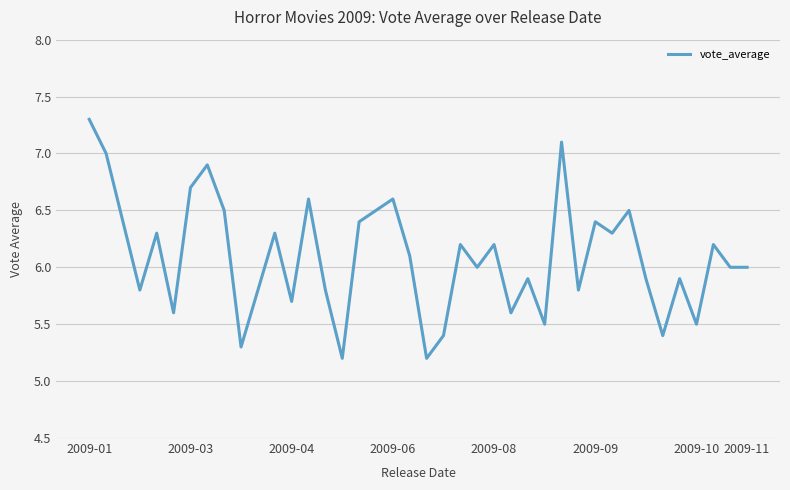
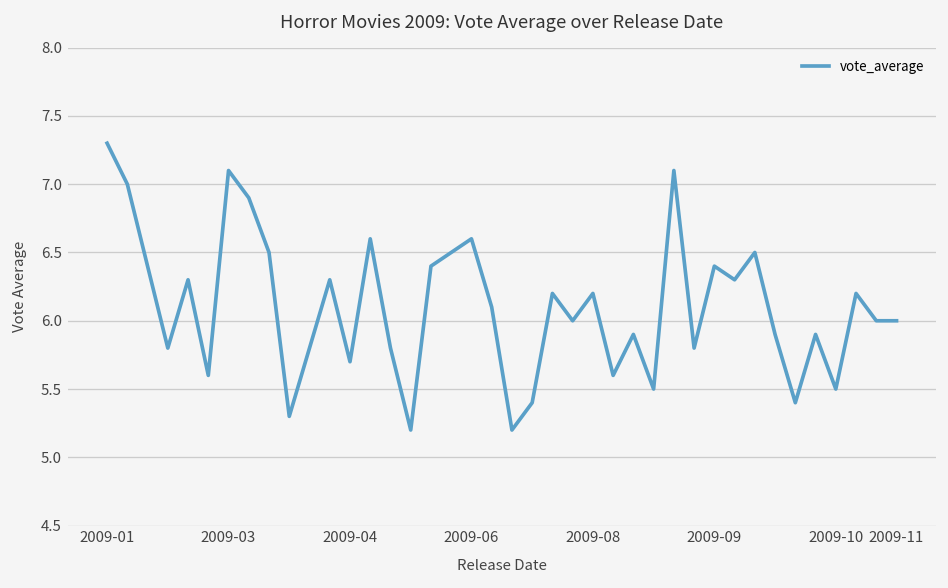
2009-03: 6.7 -> 7.1
